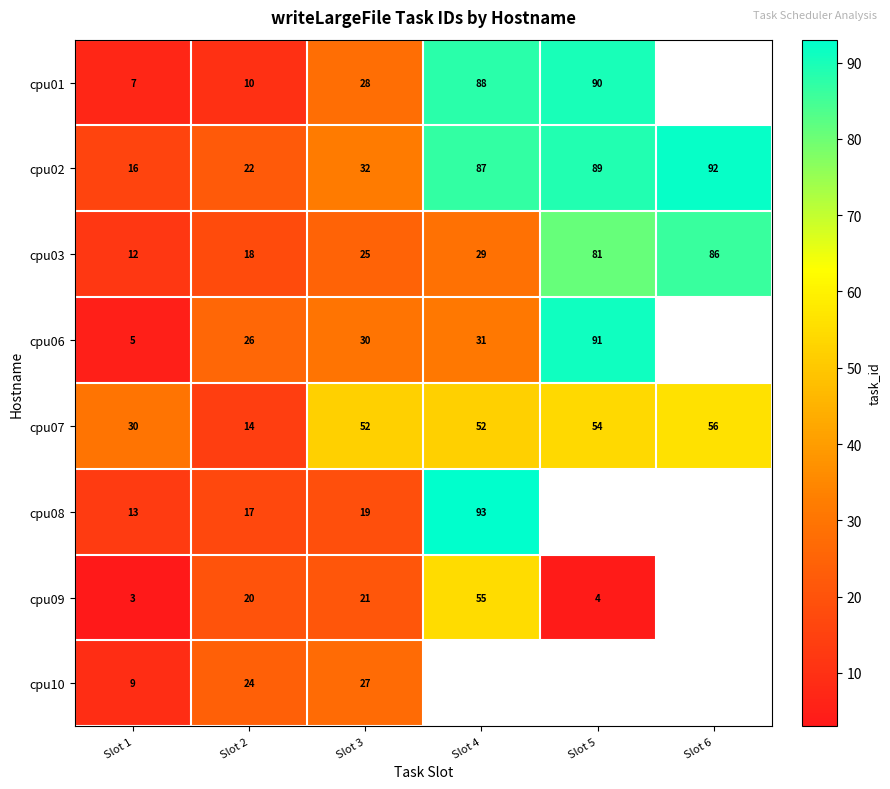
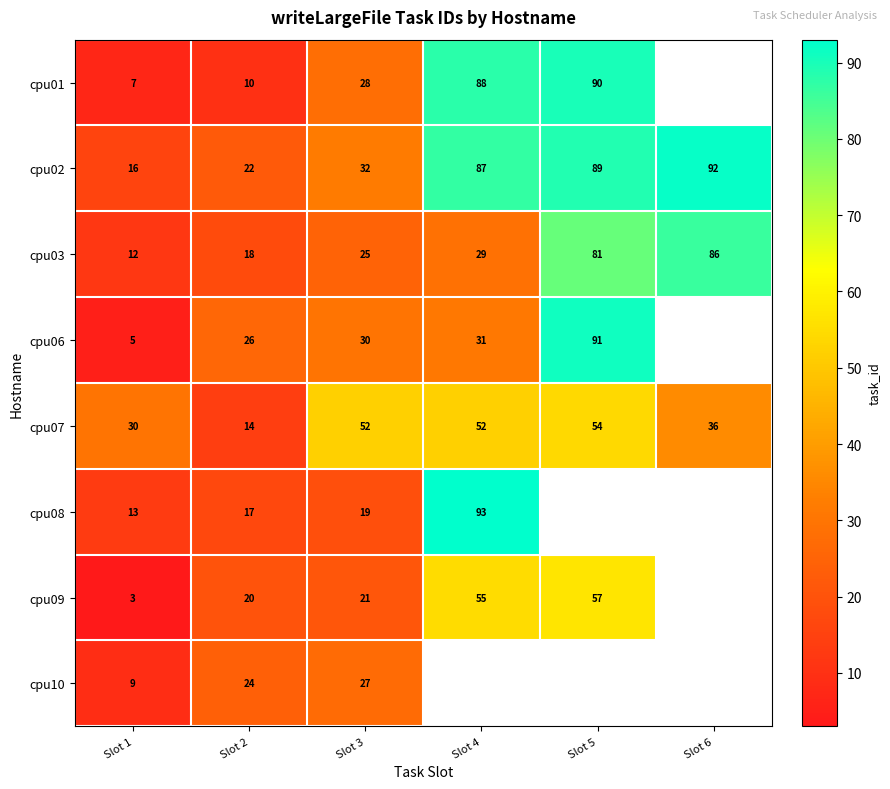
cpu07, Slot 6: 56 -> 36
cpu09, Slot 5: 4 -> 57
